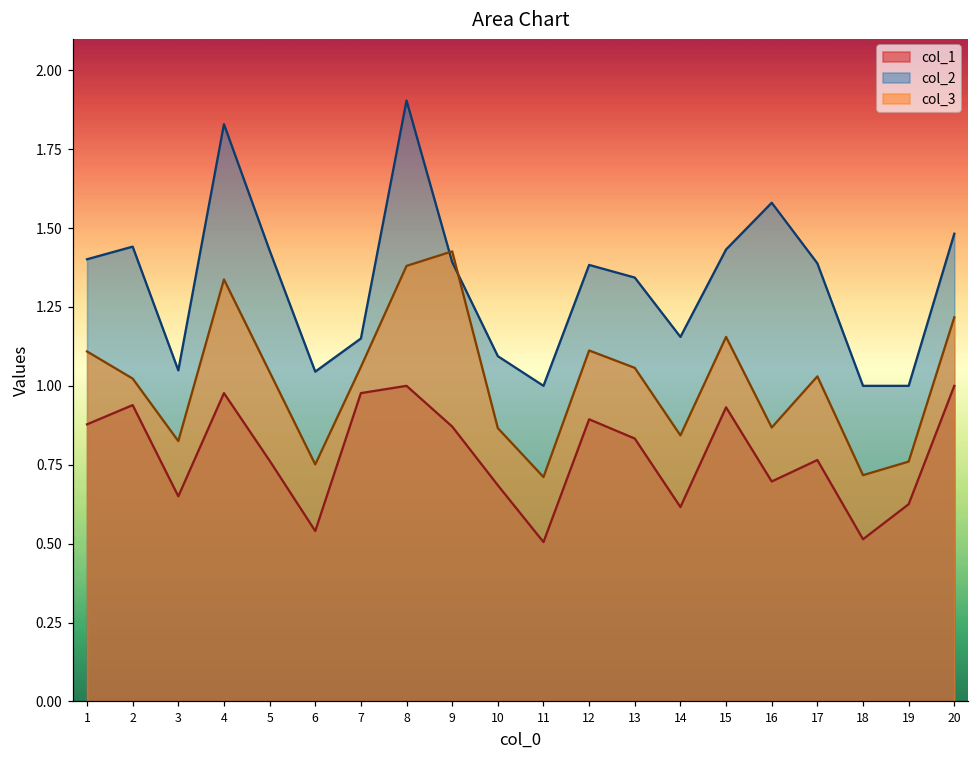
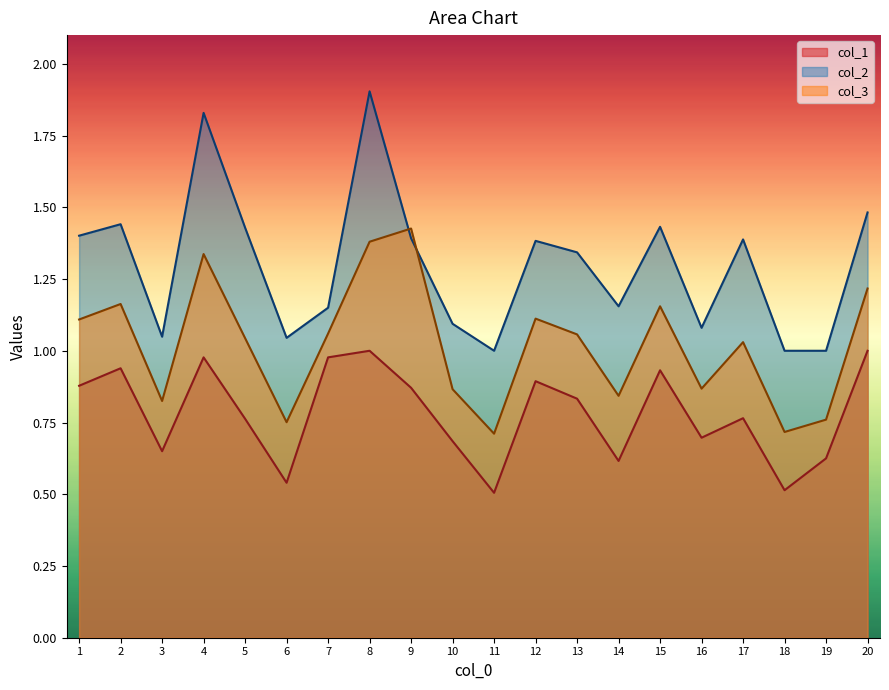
col_3, 2: 1.02 -> 1.16
col_2, 16: 1.58 -> 1.08
